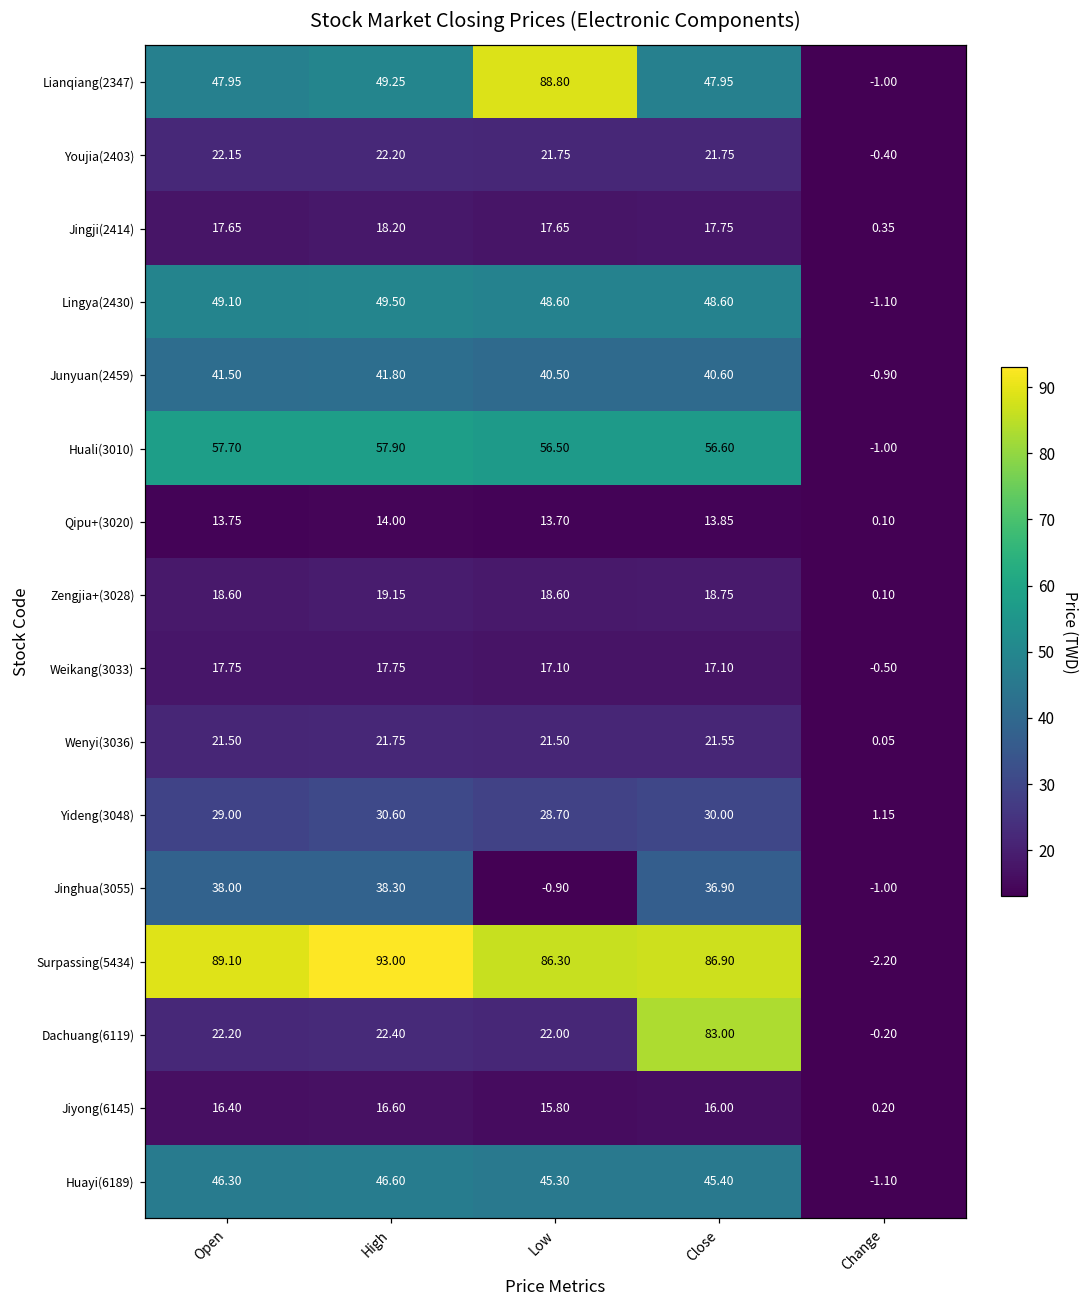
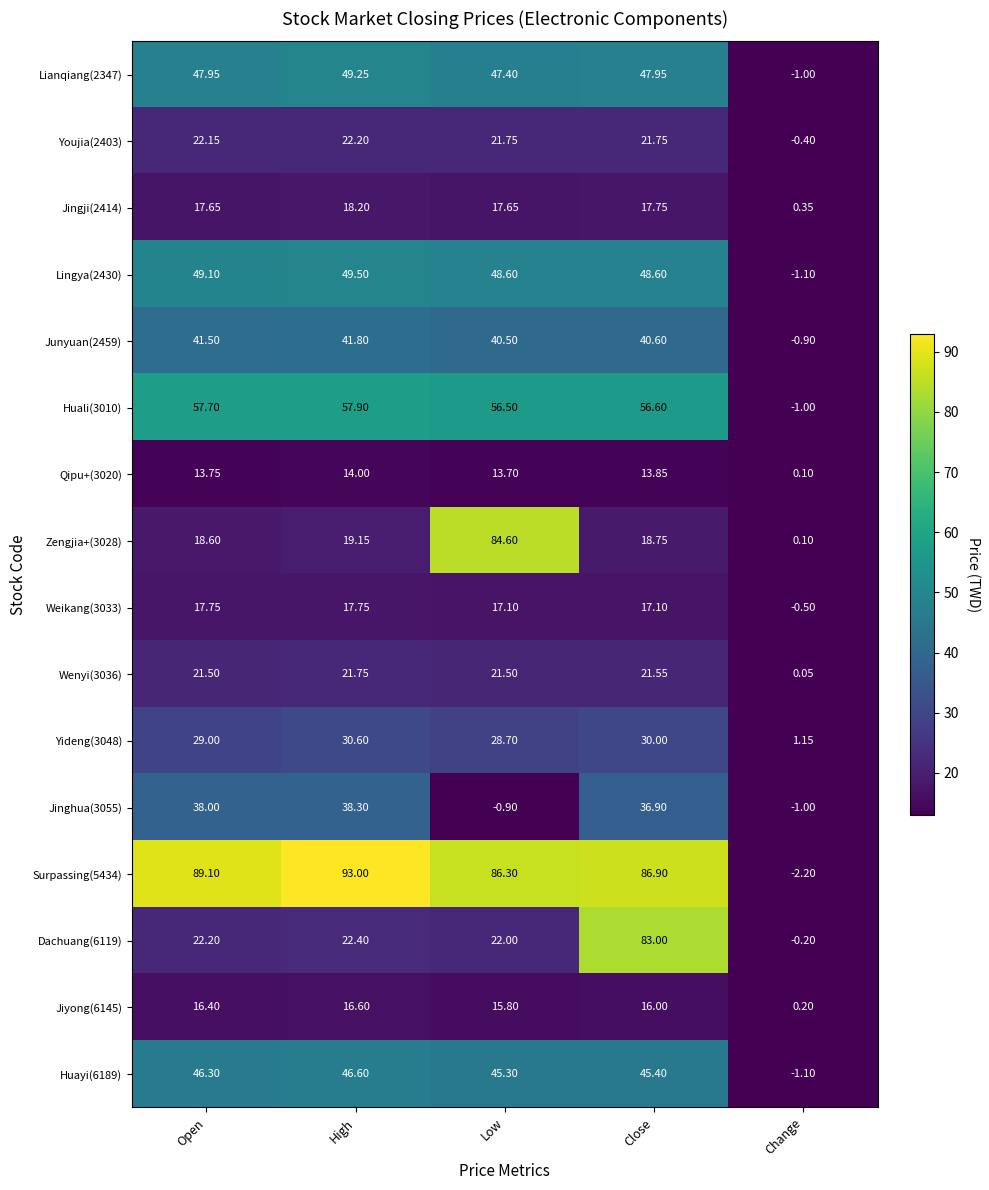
Lianqiang(2347), Low: 88.80 -> 47.40
Zengjia+(3028), Low: 18.60 -> 84.60
